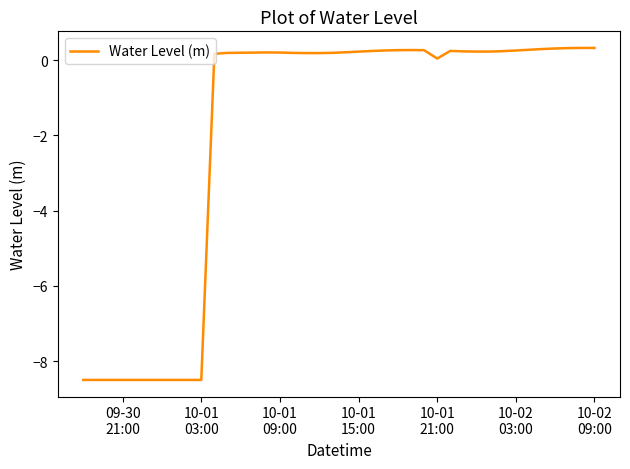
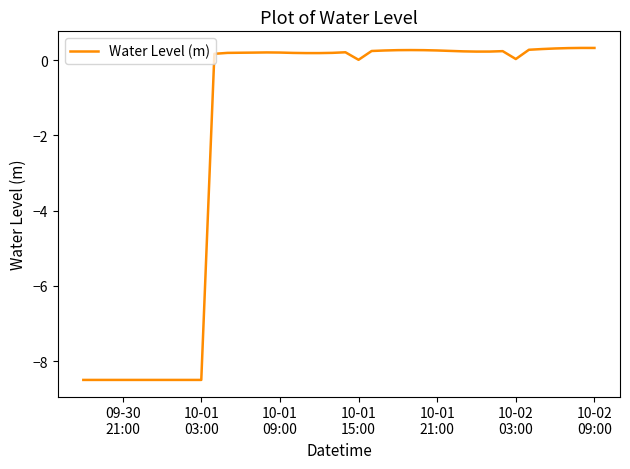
10-01 15:00: 0.2 -> 0.0
10-01 21:00: 0.0 -> 0.3
10-02 03:00: 0.3 -> 0.0
